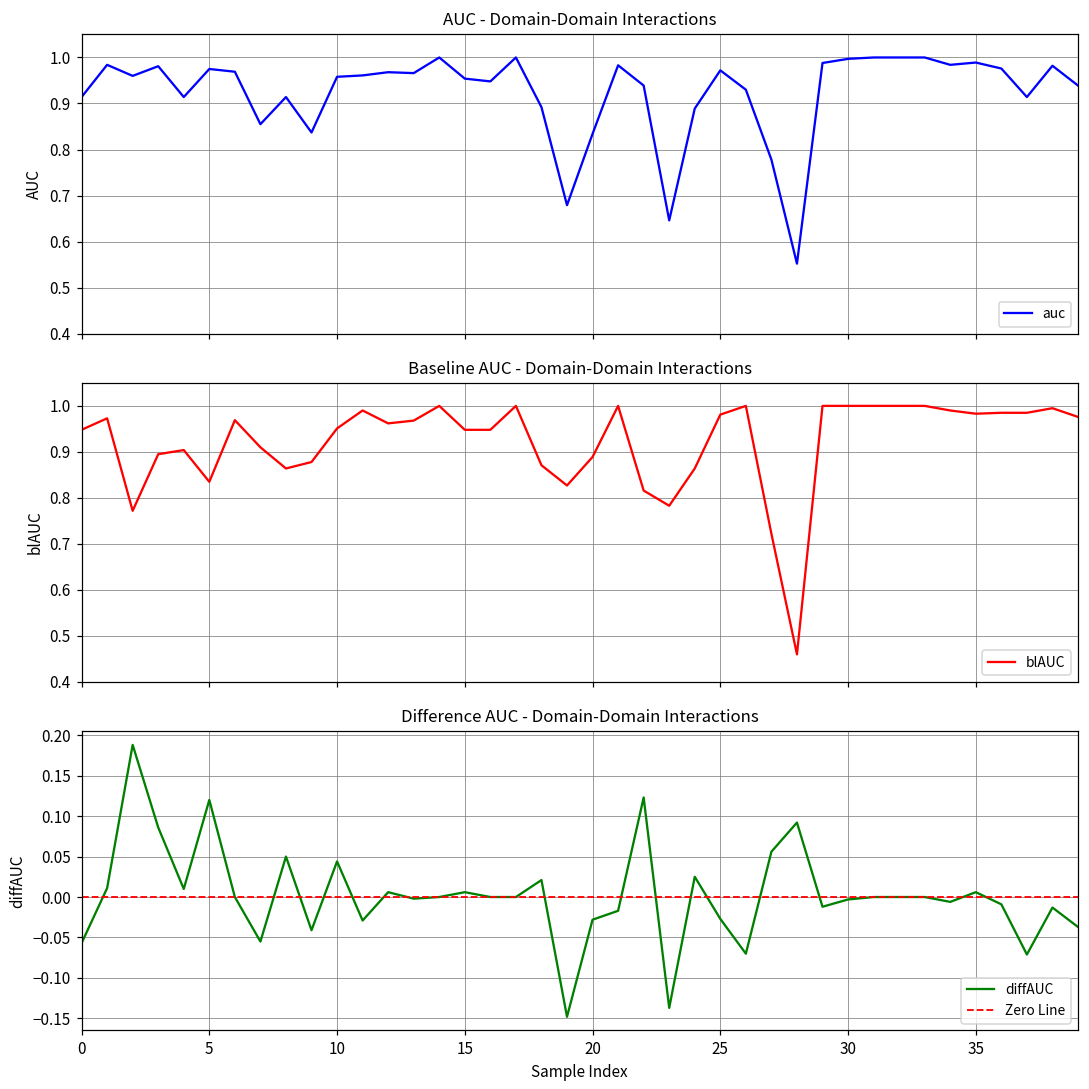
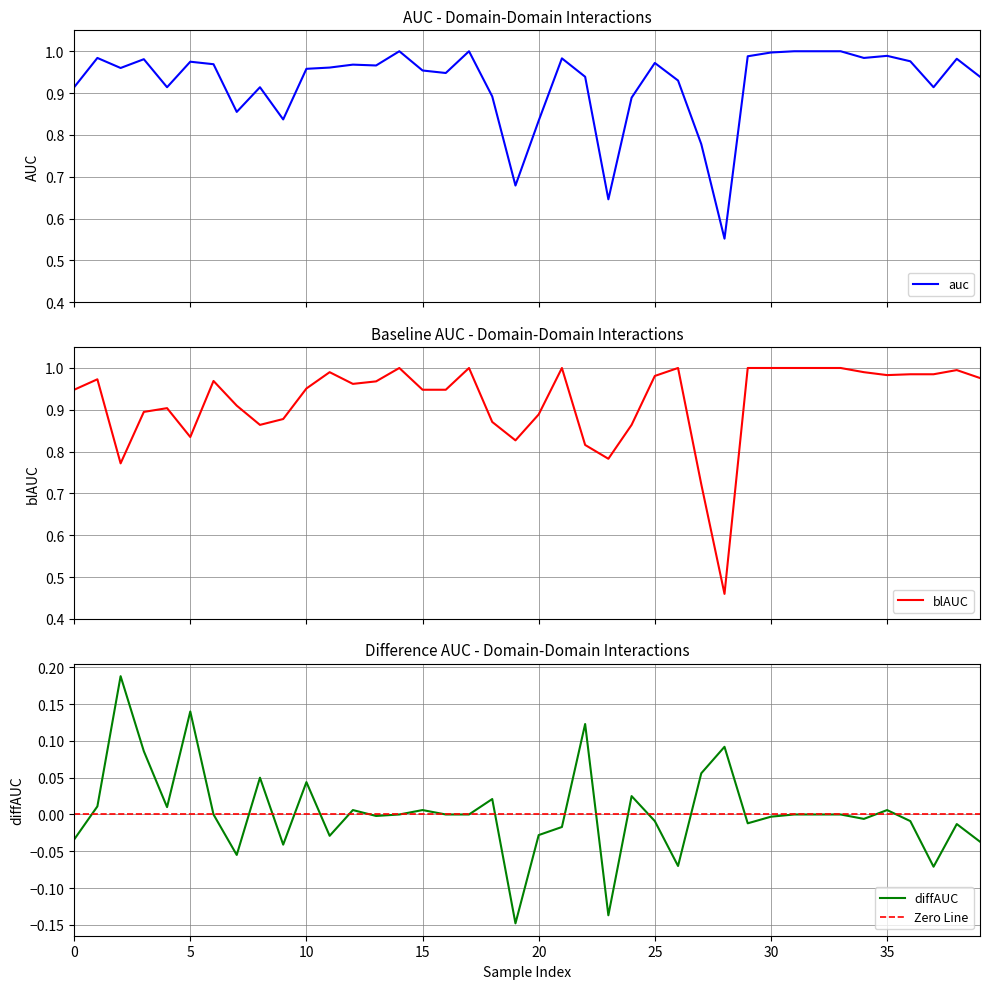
Difference AUC - Domain-Domain Interactions, 0: -0.06 -> -0.03
Difference AUC - Domain-Domain Interactions, 5: 0.12 -> 0.14
Difference AUC - Domain-Domain Interactions, 25: -0.03 -> -0.01
